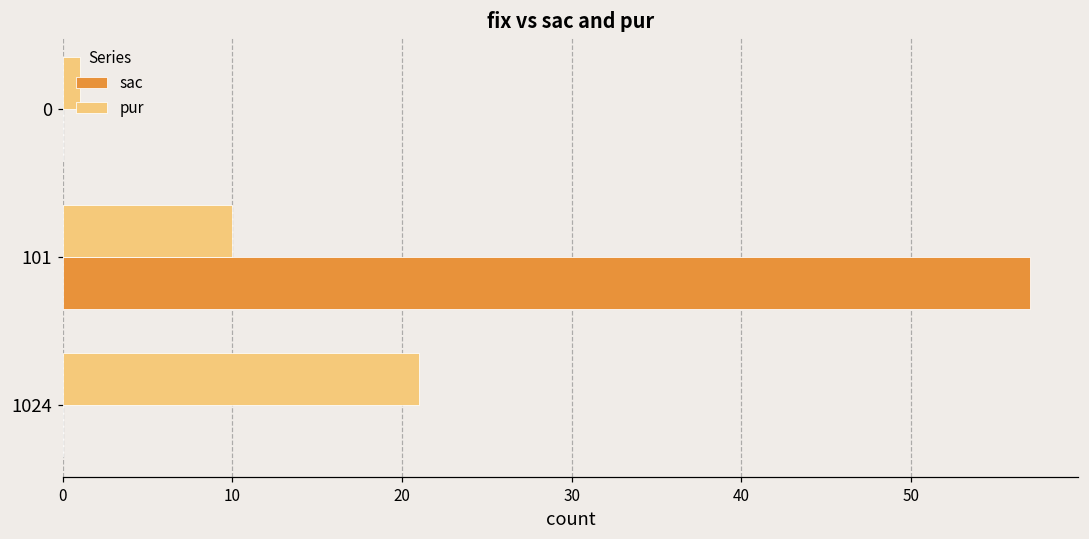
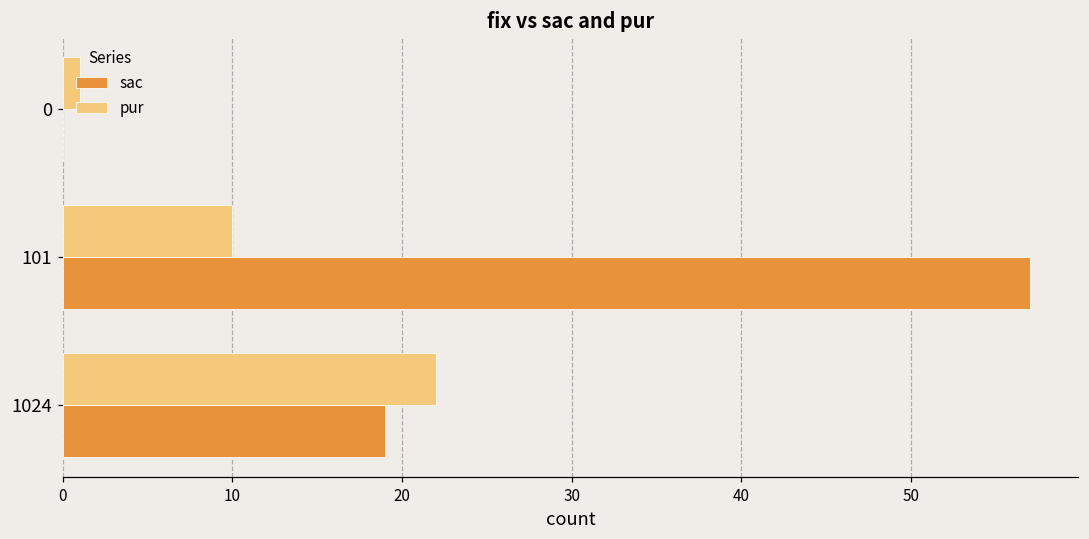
pur, 1024: 21 -> 22
sac, 1024: 0 -> 19
